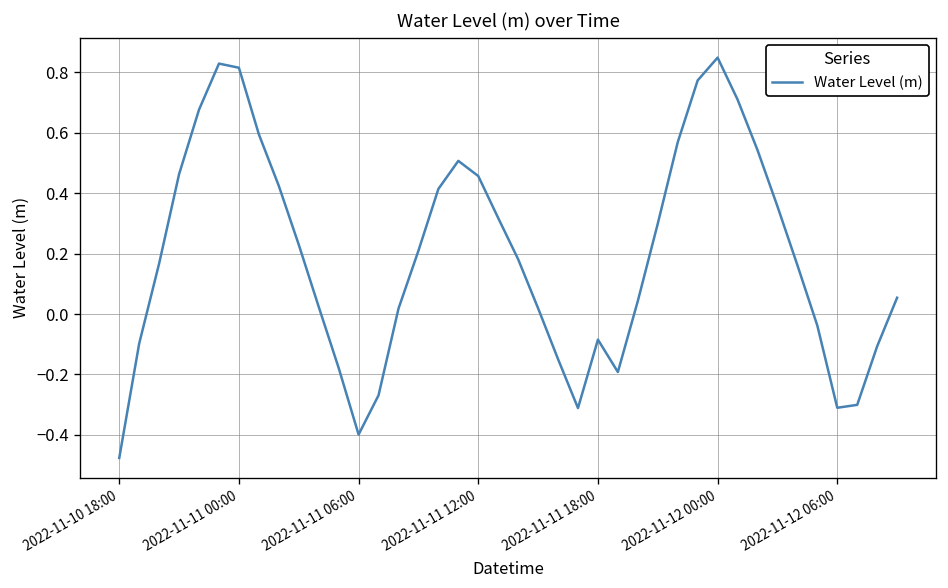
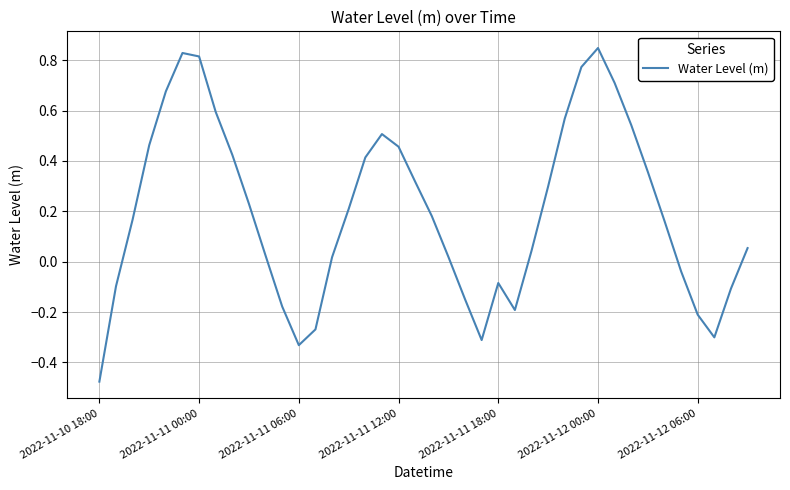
2022-11-11 06:00: -0.40 -> -0.33
2022-11-12 06:00: -0.31 -> -0.21
